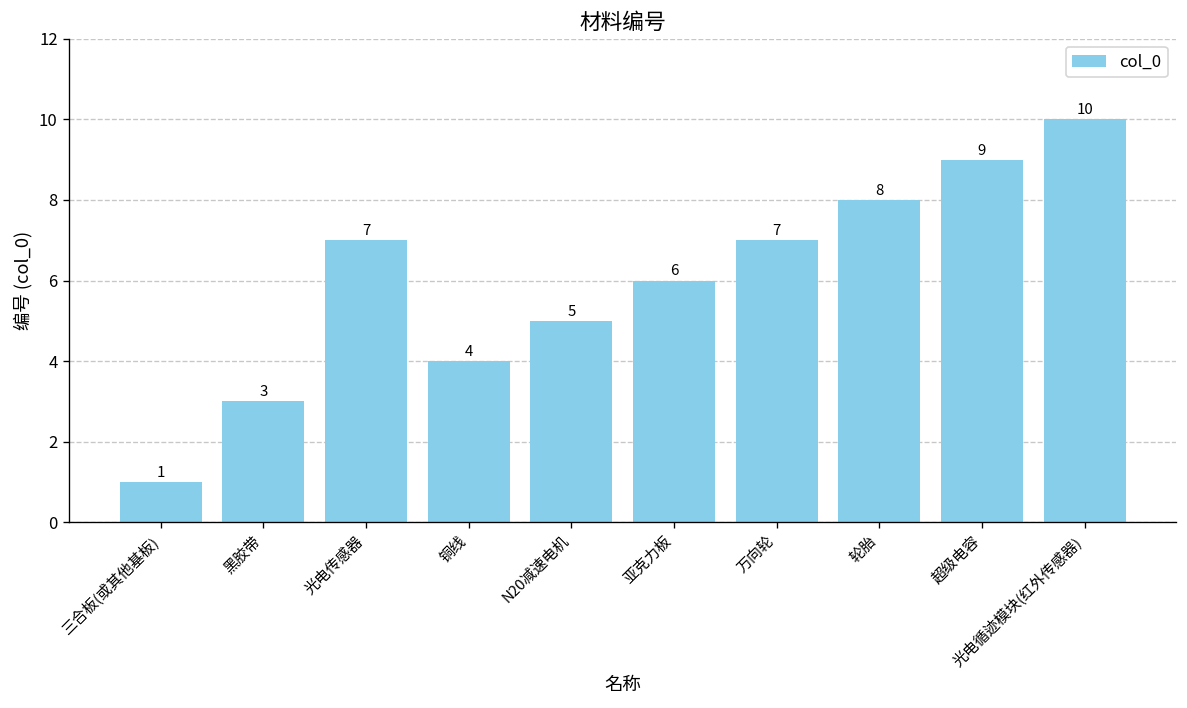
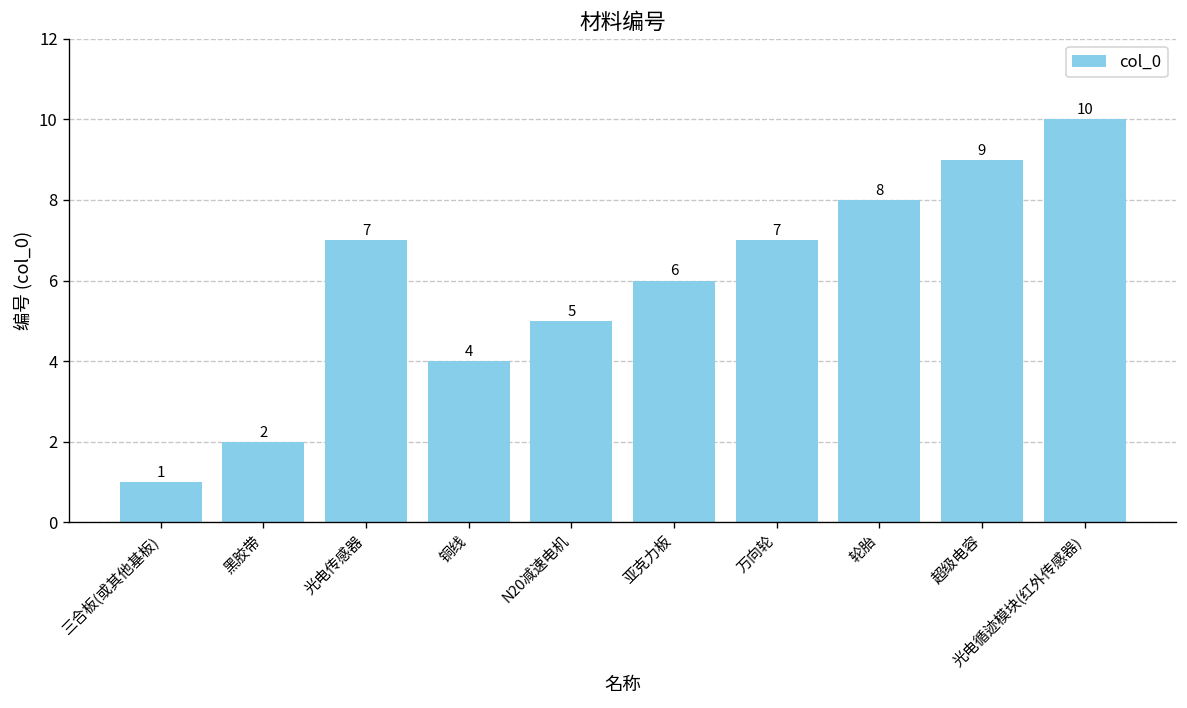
黑胶带: 3 -> 2
